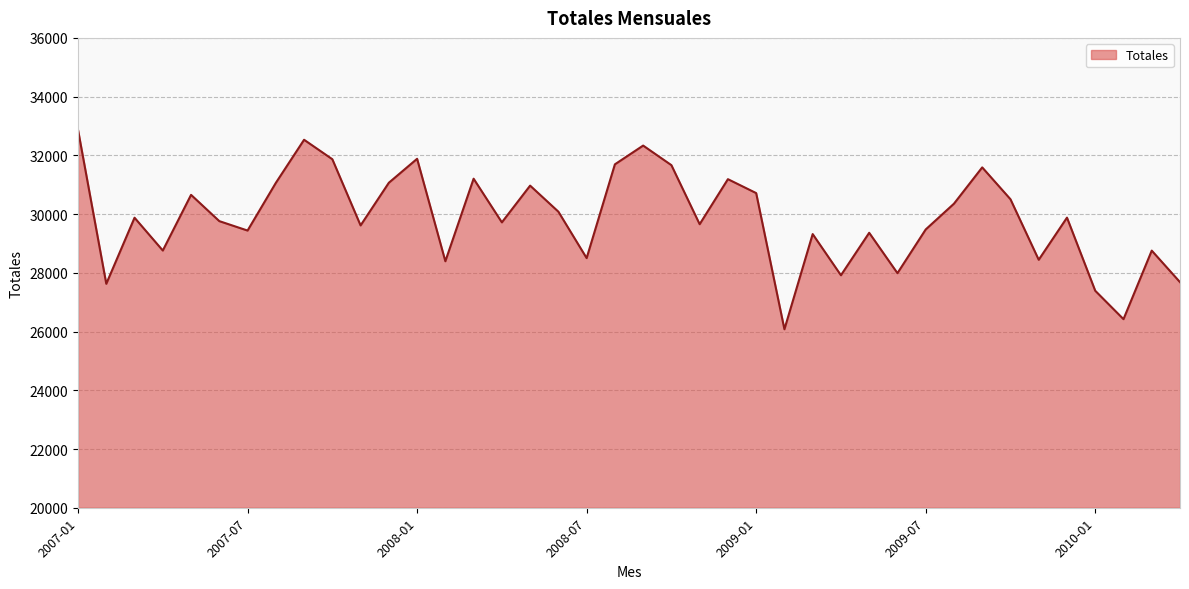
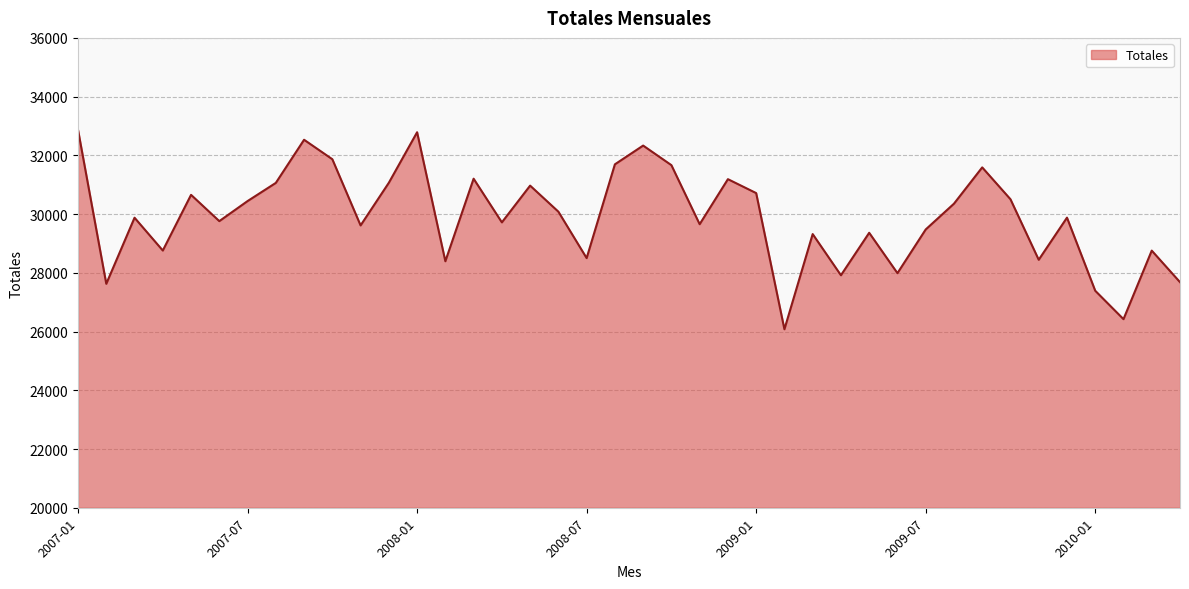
2007-07: 29400 -> 30400
2008-01: 31900 -> 32800
